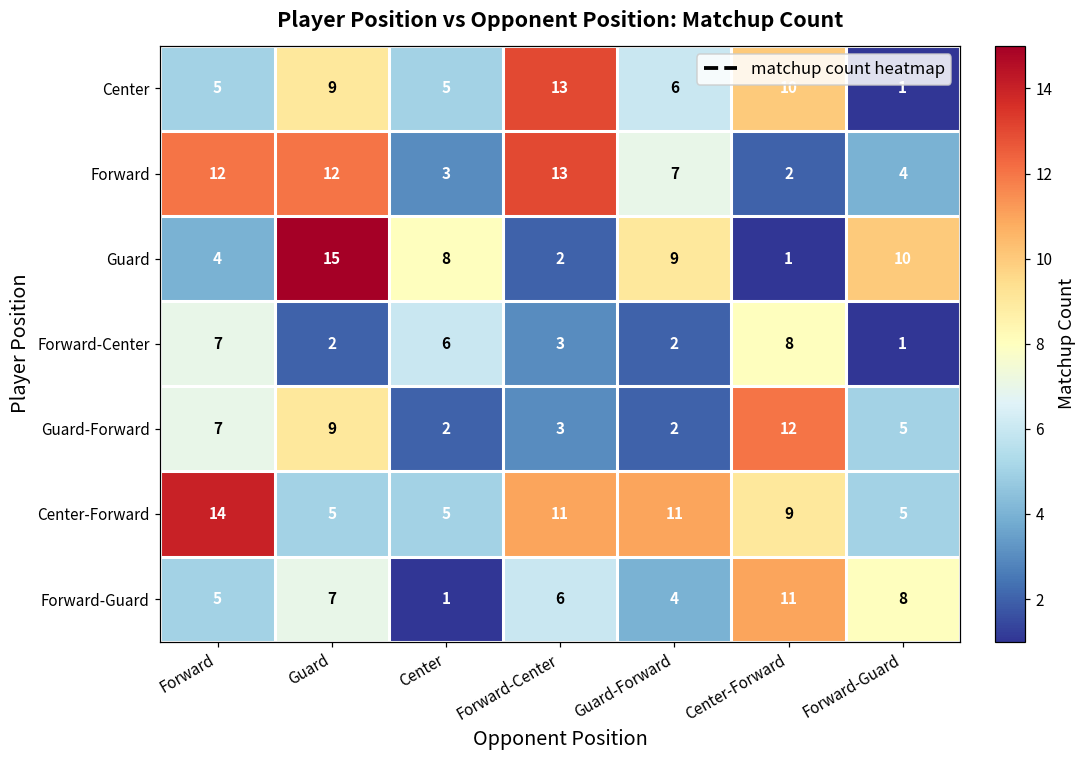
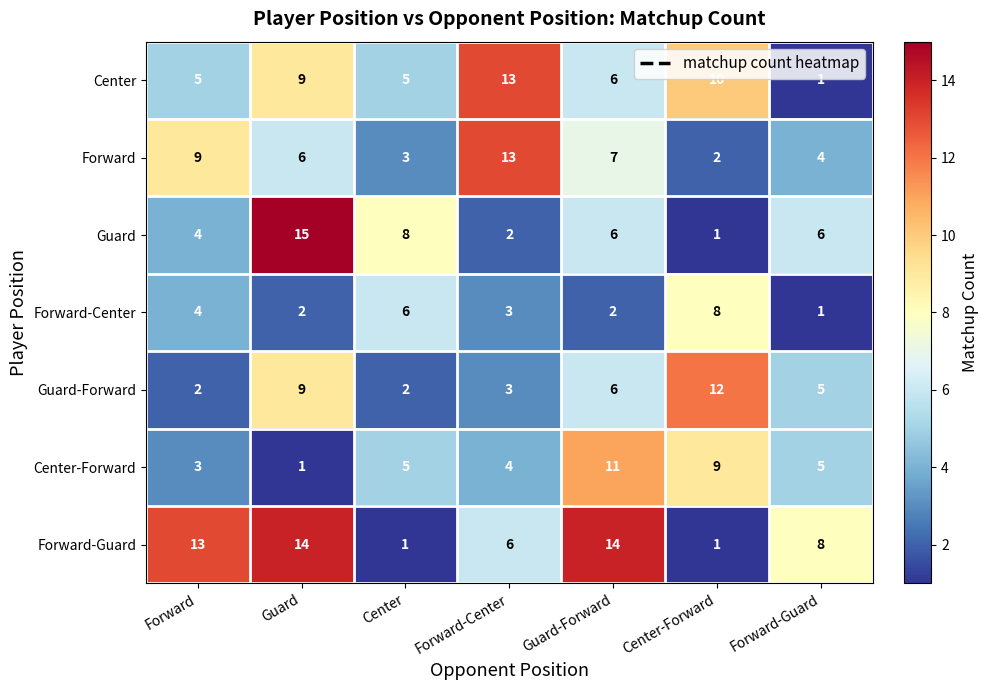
Forward, Forward: 12 -> 9
Forward, Guard: 12 -> 6
Guard, Guard-Forward: 9 -> 6
Guard, Forward-Guard: 10 -> 6
Forward-Center, Forward: 7 -> 4
Guard-Forward, Forward: 7 -> 2
Guard-Forward, Guard-Forward: 2 -> 6
Center-Forward, Forward: 14 -> 3
Center-Forward, Guard: 5 -> 1
Center-Forward, Forward-Center: 11 -> 4
Forward-Guard, Forward: 5 -> 13
Forward-Guard, Guard: 7 -> 14
Forward-Guard, Guard-Forward: 4 -> 14
Forward-Guard, Center-Forward: 11 -> 1
